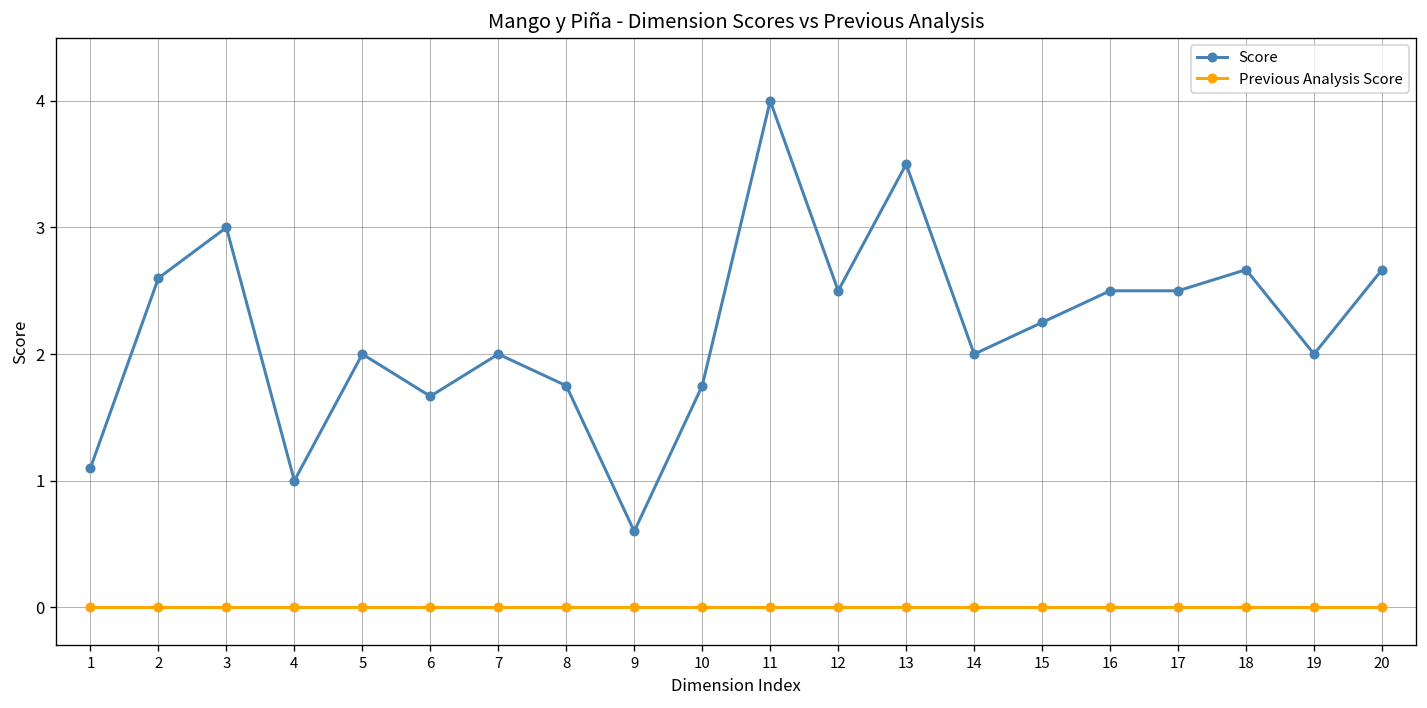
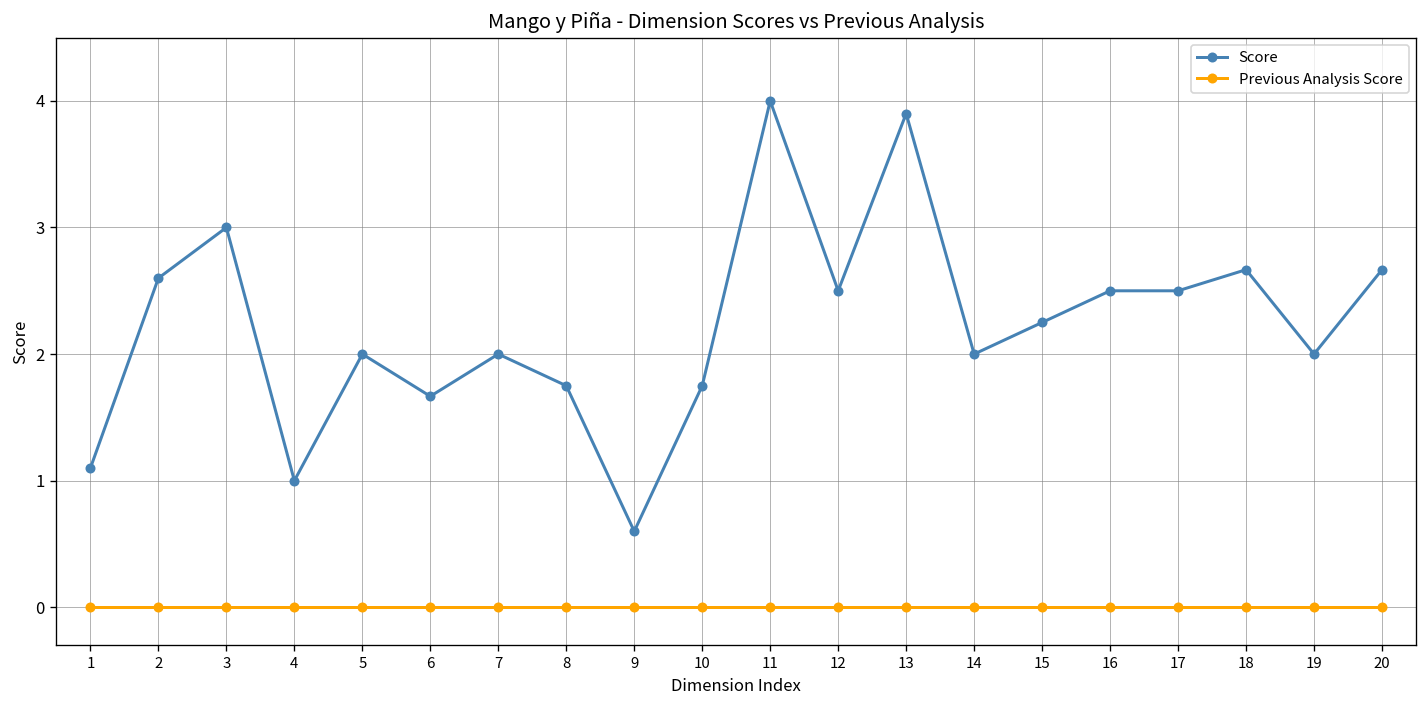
Score, 13: 3.5 -> 3.9
